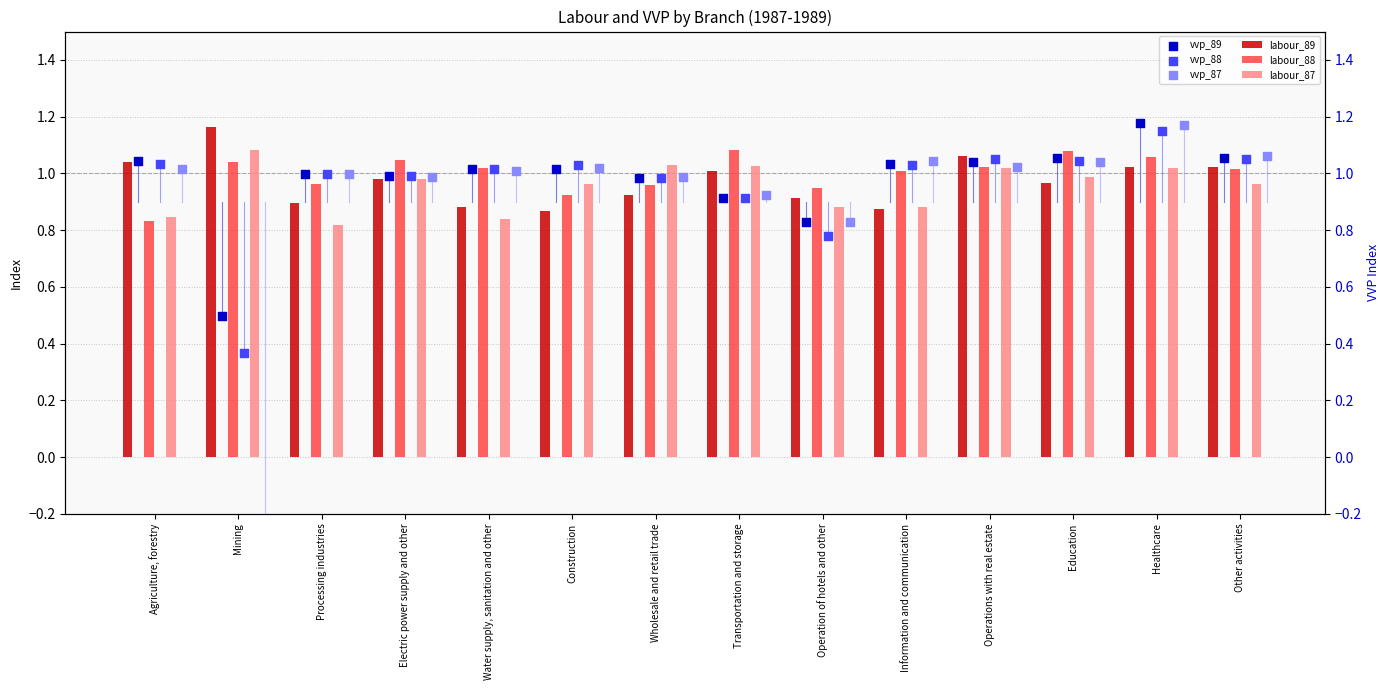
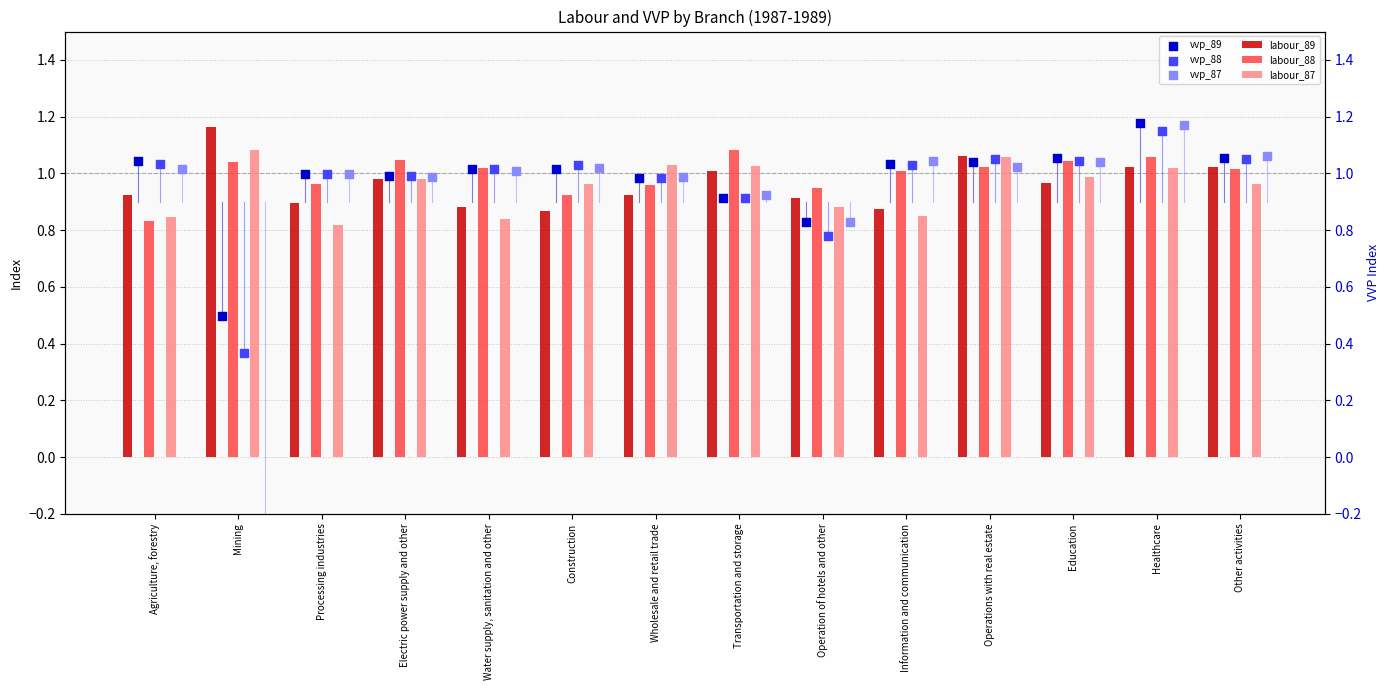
labour_89, Agriculture, forestry: 1.04 -> 0.92
labour_87, Information and communication: 0.88 -> 0.85
labour_87, Operations with real estate: 1.02 -> 1.06
labour_88, Education: 1.08 -> 1.04
